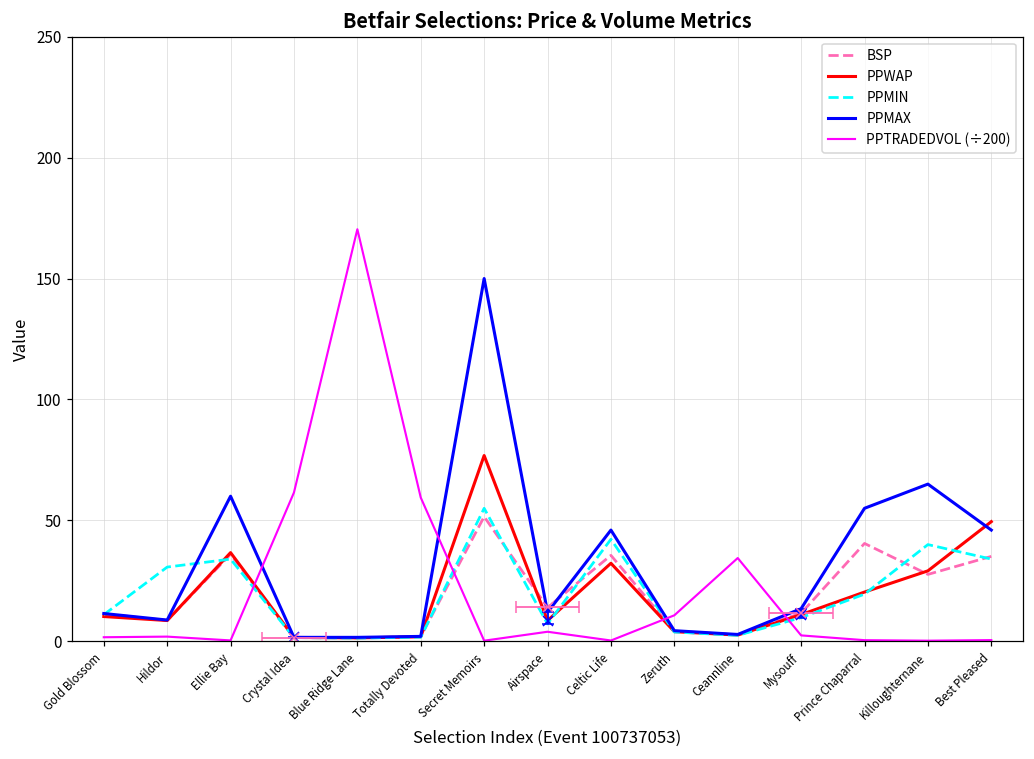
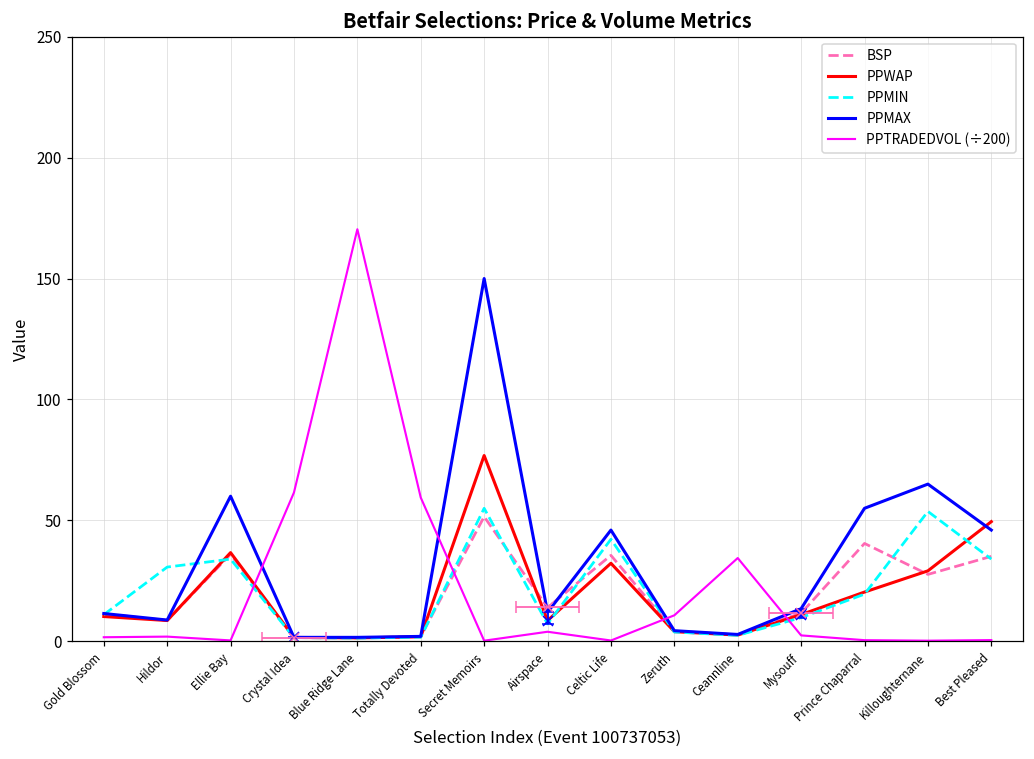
PPMIN, Killoughternane: 40 -> 54
